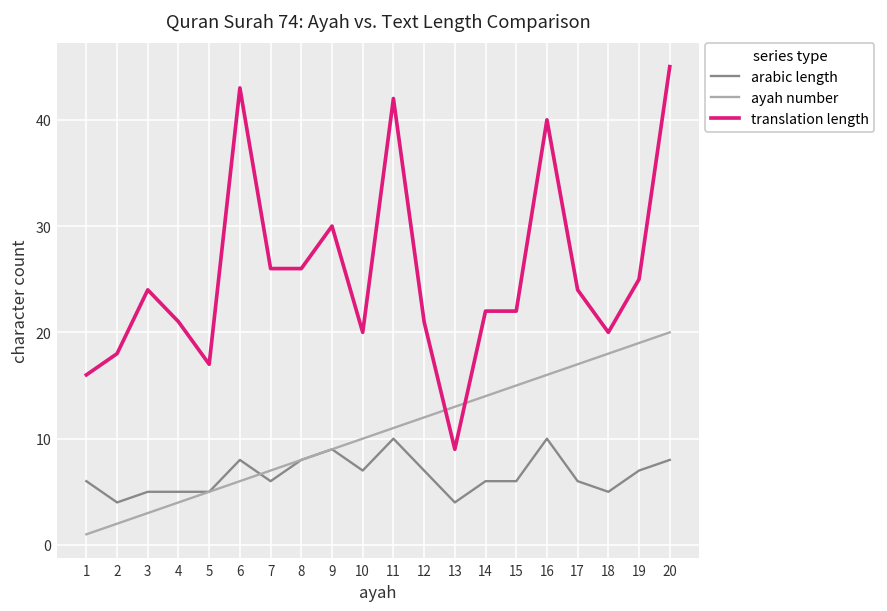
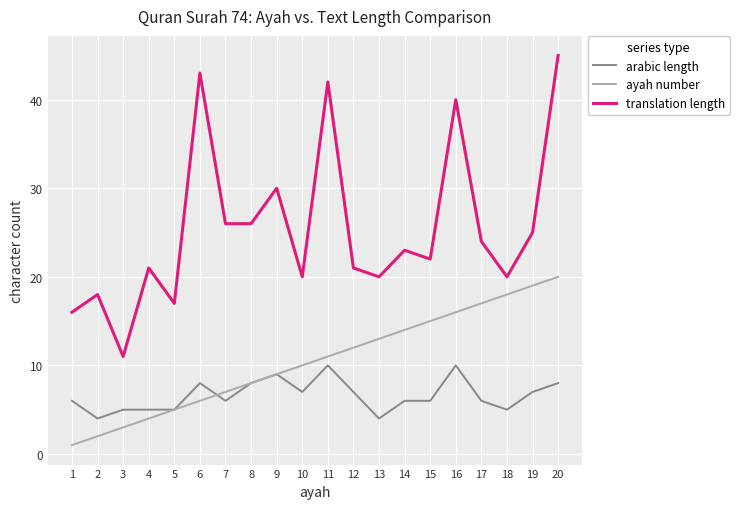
translation length, 3: 24 -> 11
translation length, 13: 9 -> 20
translation length, 14: 22 -> 23
